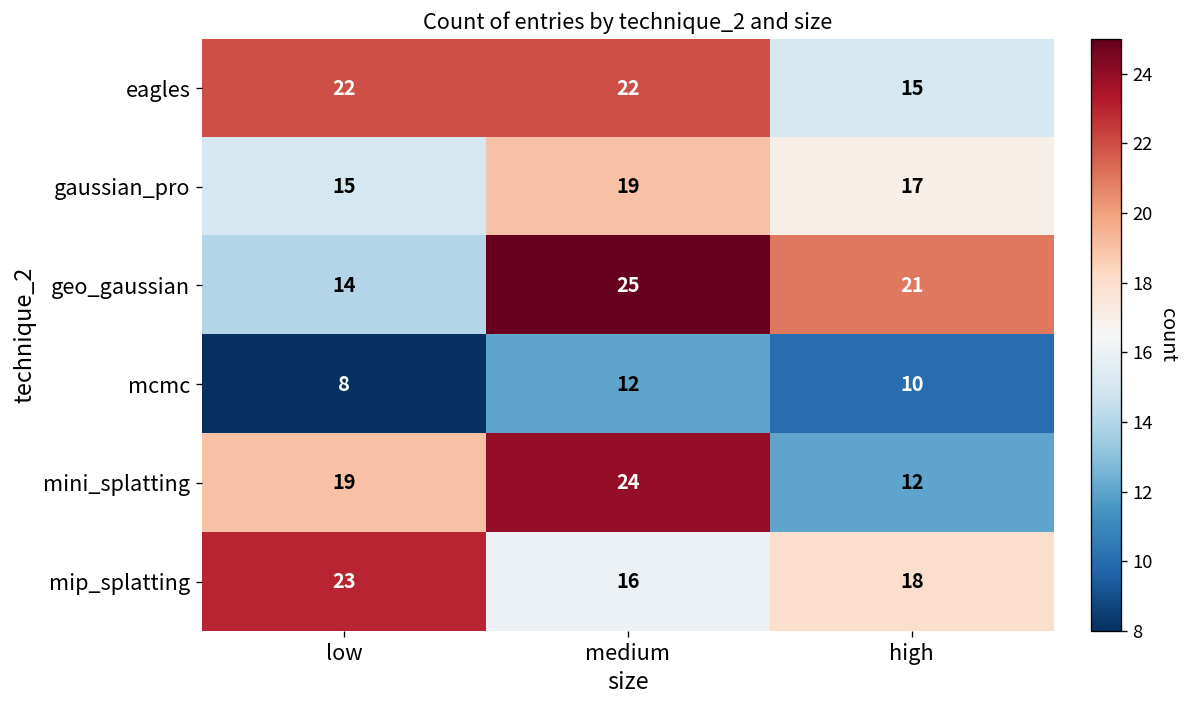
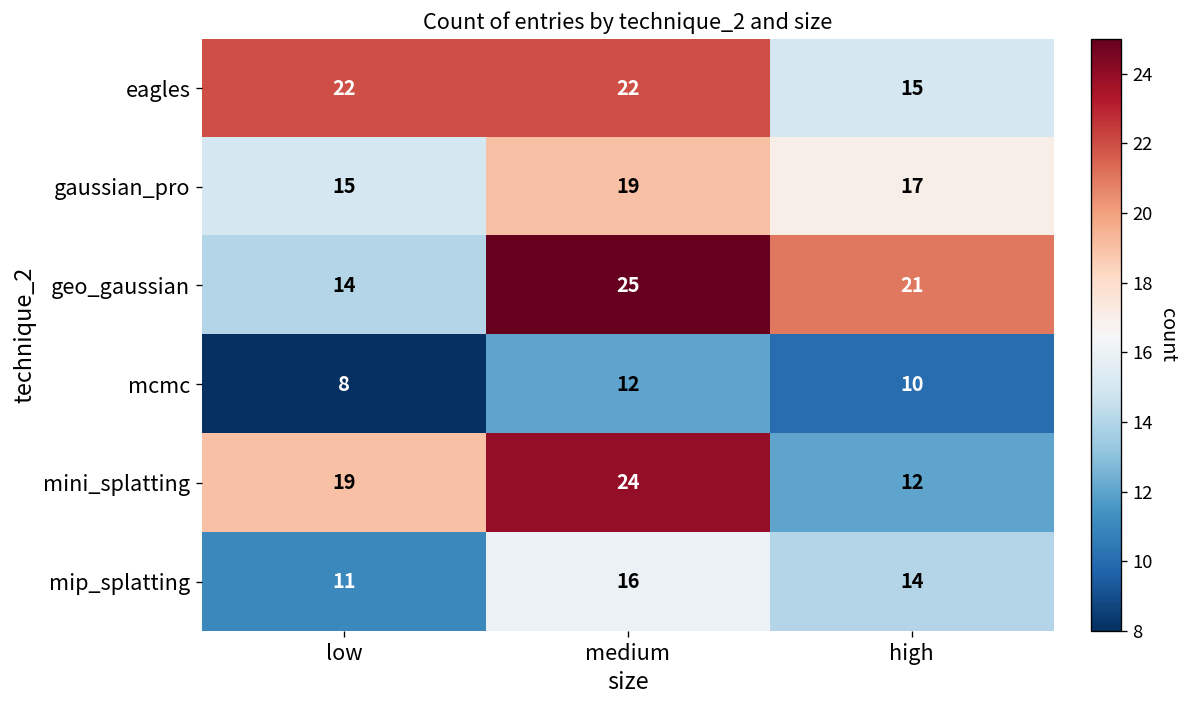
mip_splatting, low: 23 -> 11
mip_splatting, high: 18 -> 14
